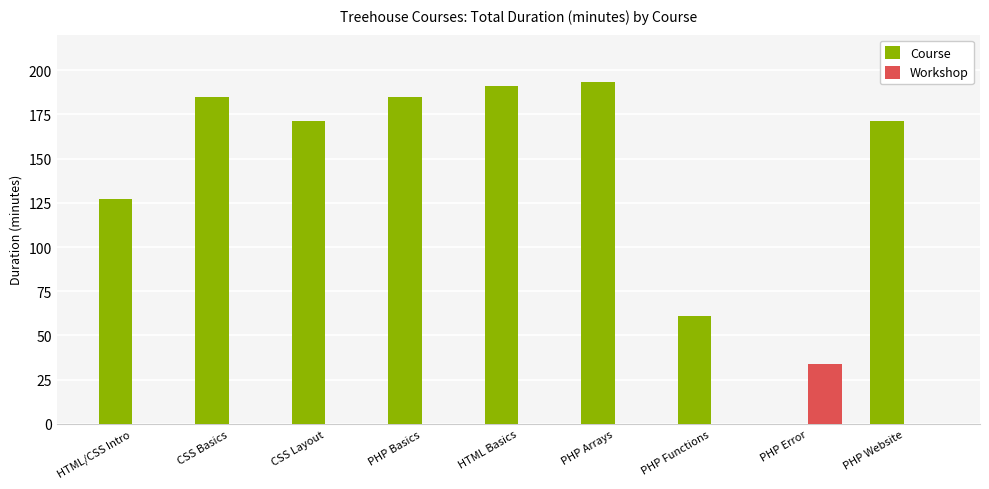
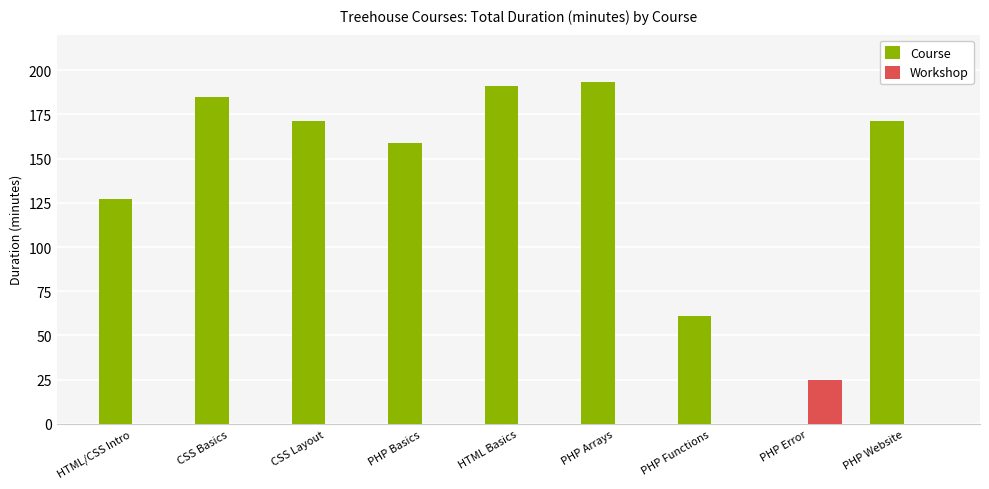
Course, PHP Basics: 185 -> 159
Workshop, PHP Error: 34 -> 25
